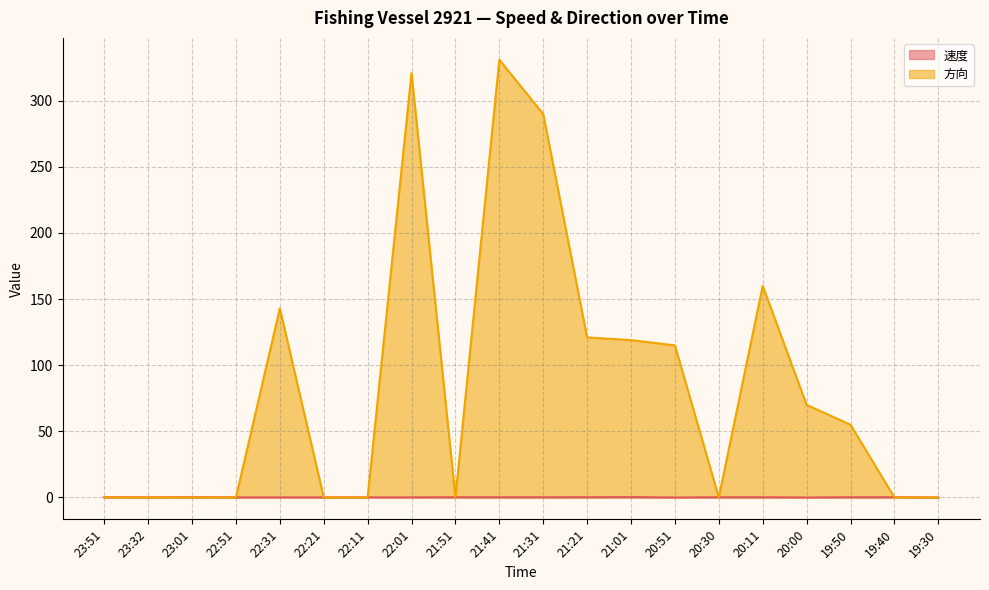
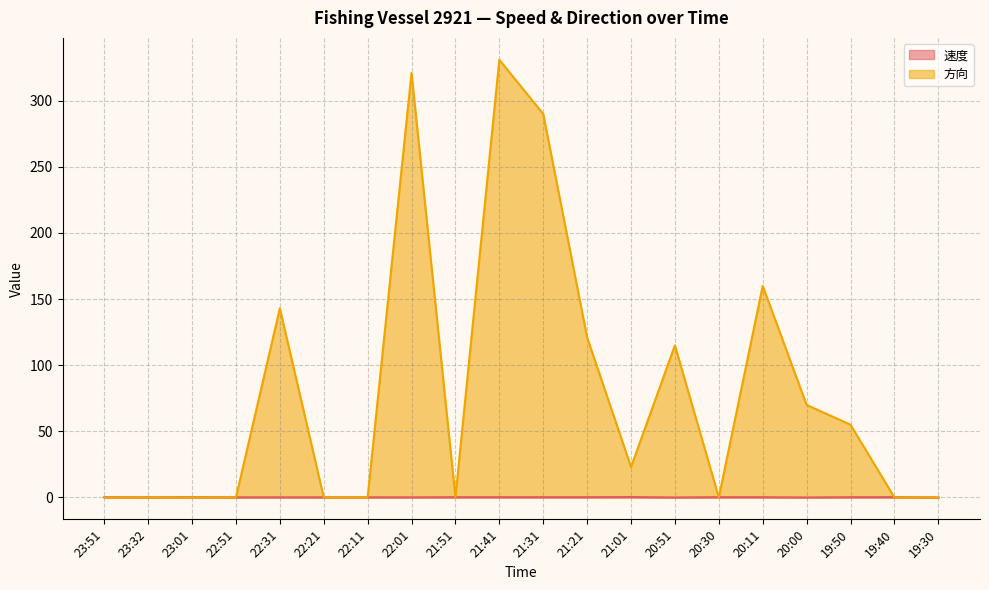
方向, 21:01: 119 -> 23
